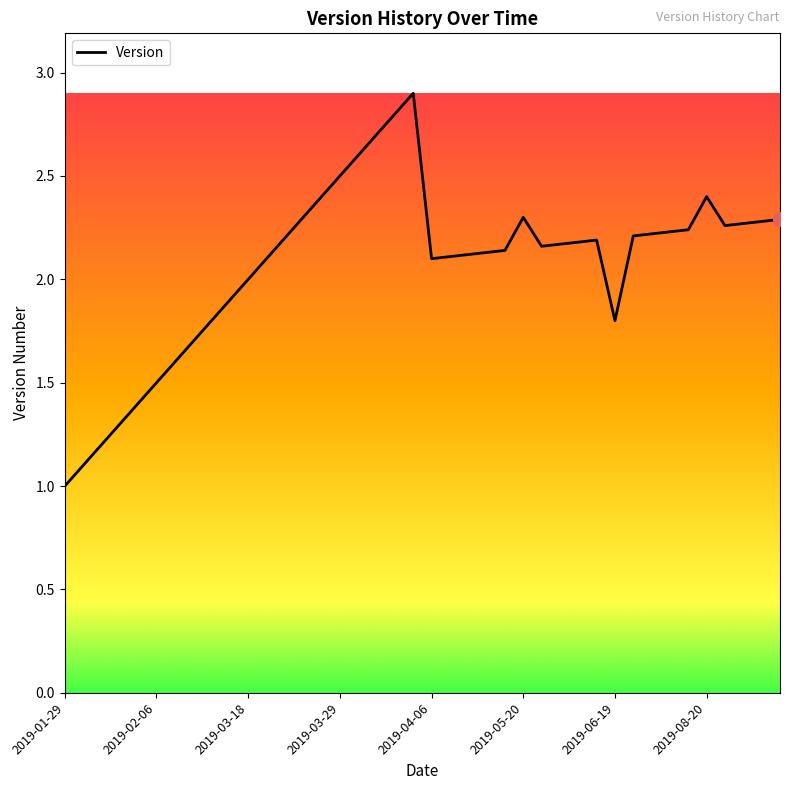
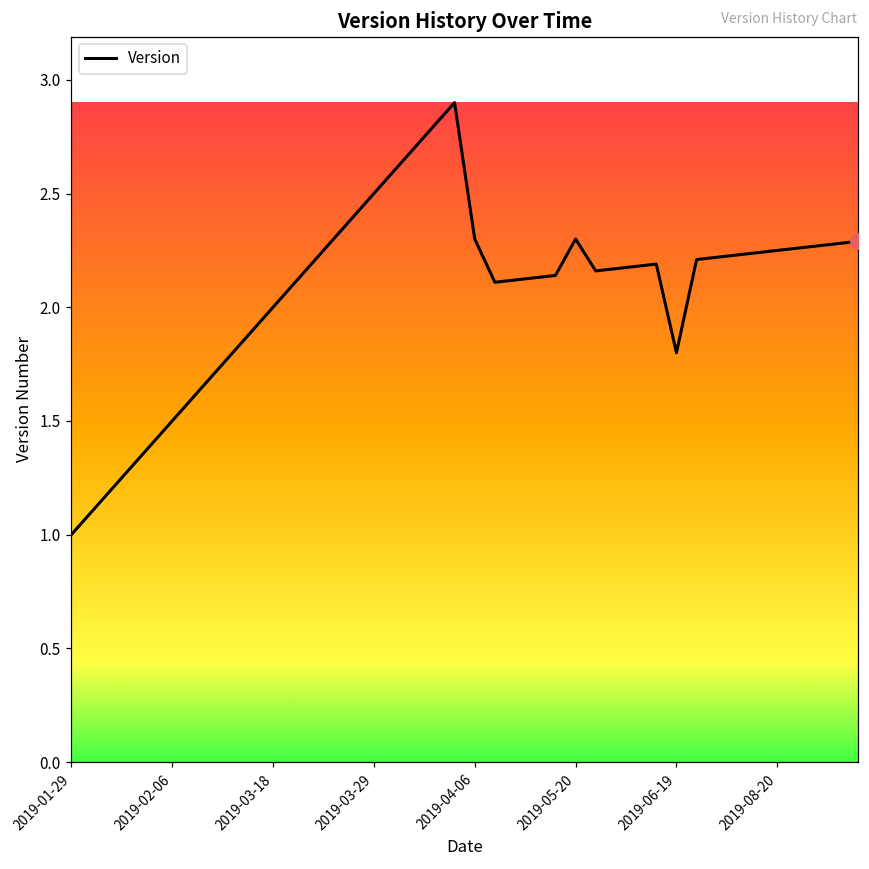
Version, 2019-04-06: 2.1 -> 2.3
Version, 2019-08-20: 2.40 -> 2.25
